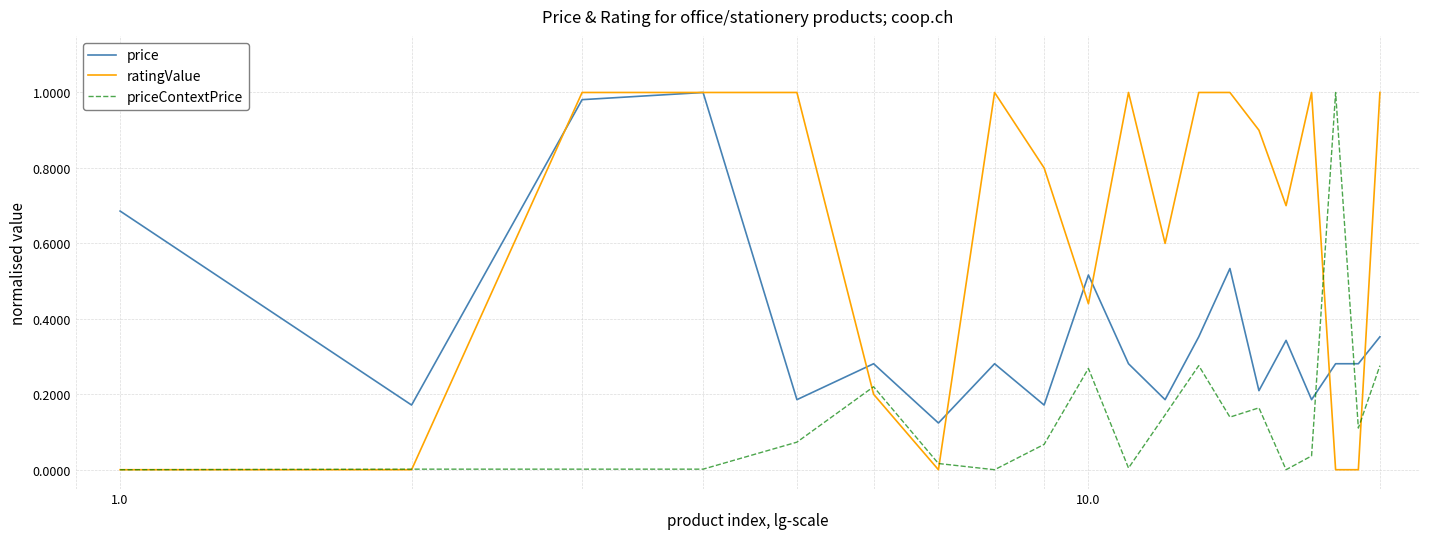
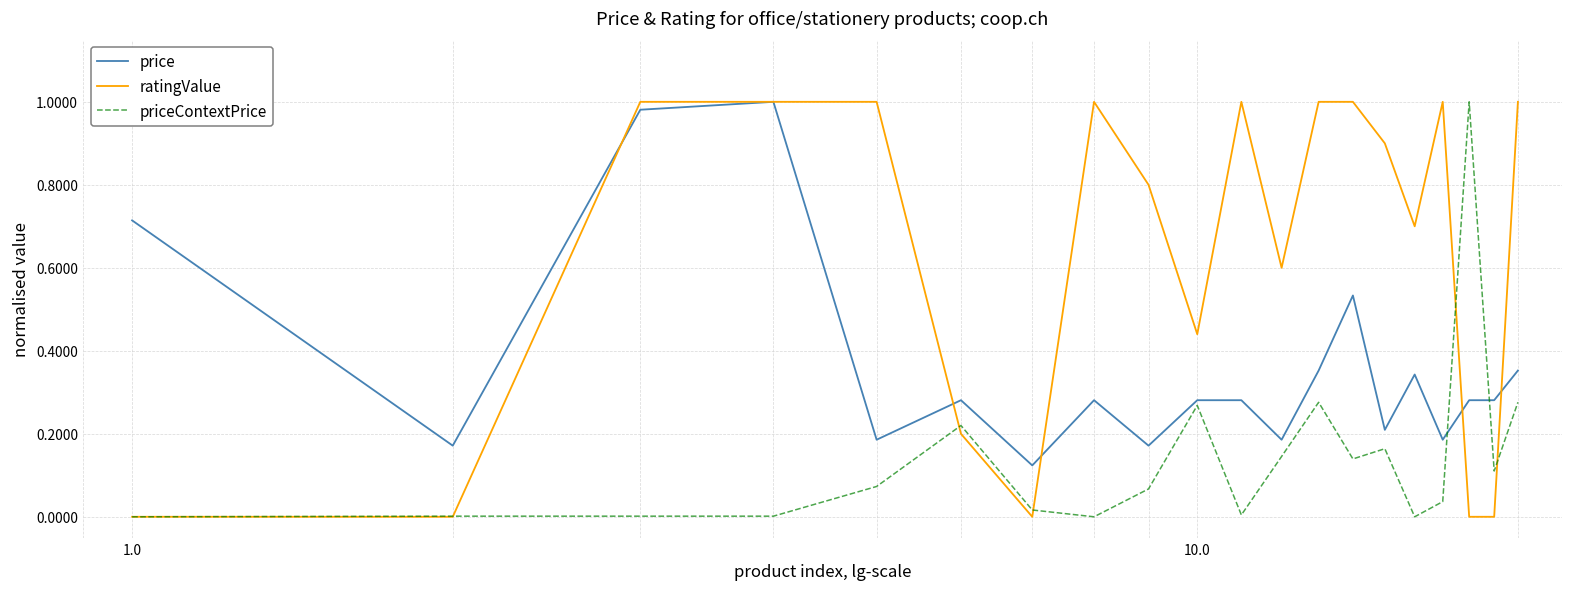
price, 1.0: 0.69 -> 0.71
price, 10.0: 0.52 -> 0.28
